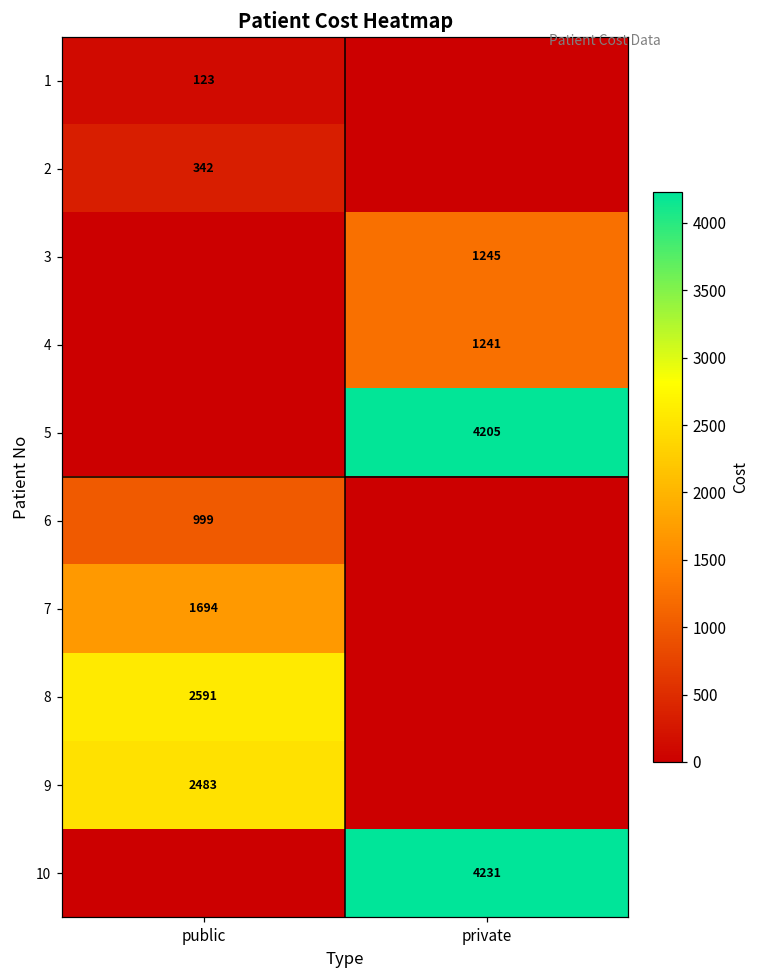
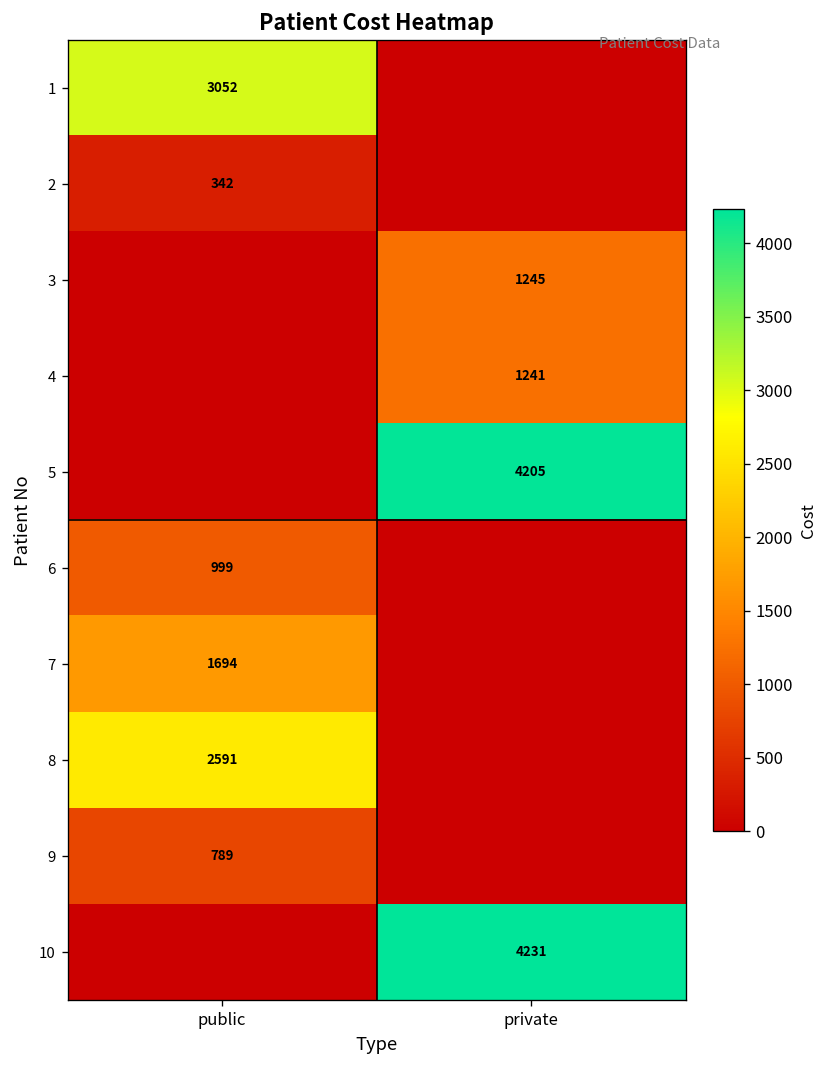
1, public: 123 -> 3052
9, public: 2483 -> 789
